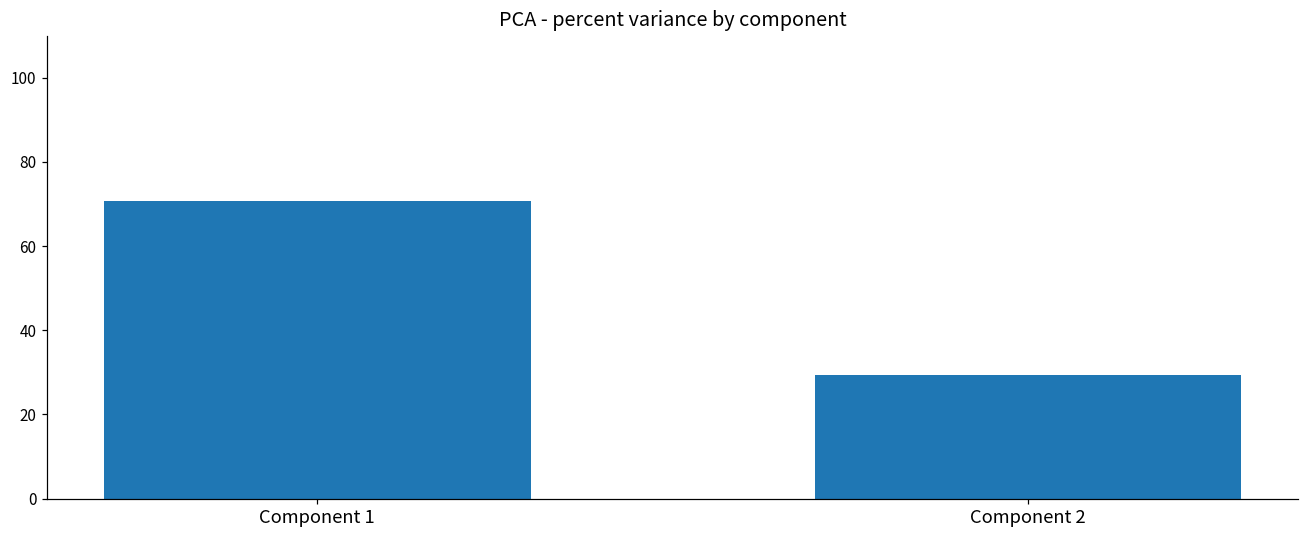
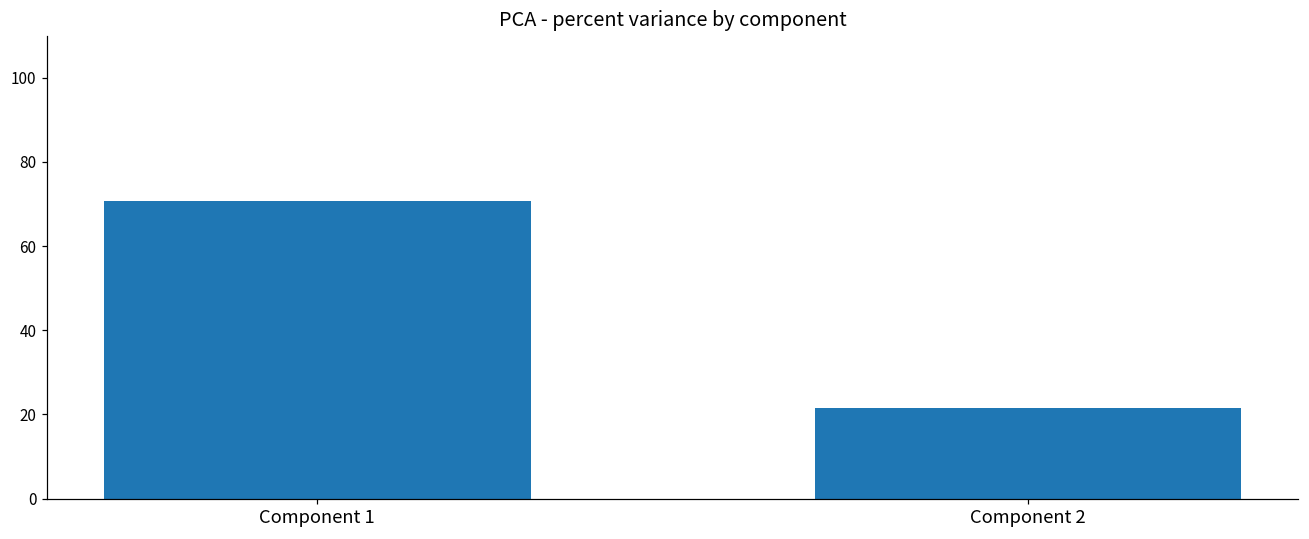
Component 2: 29 -> 21
